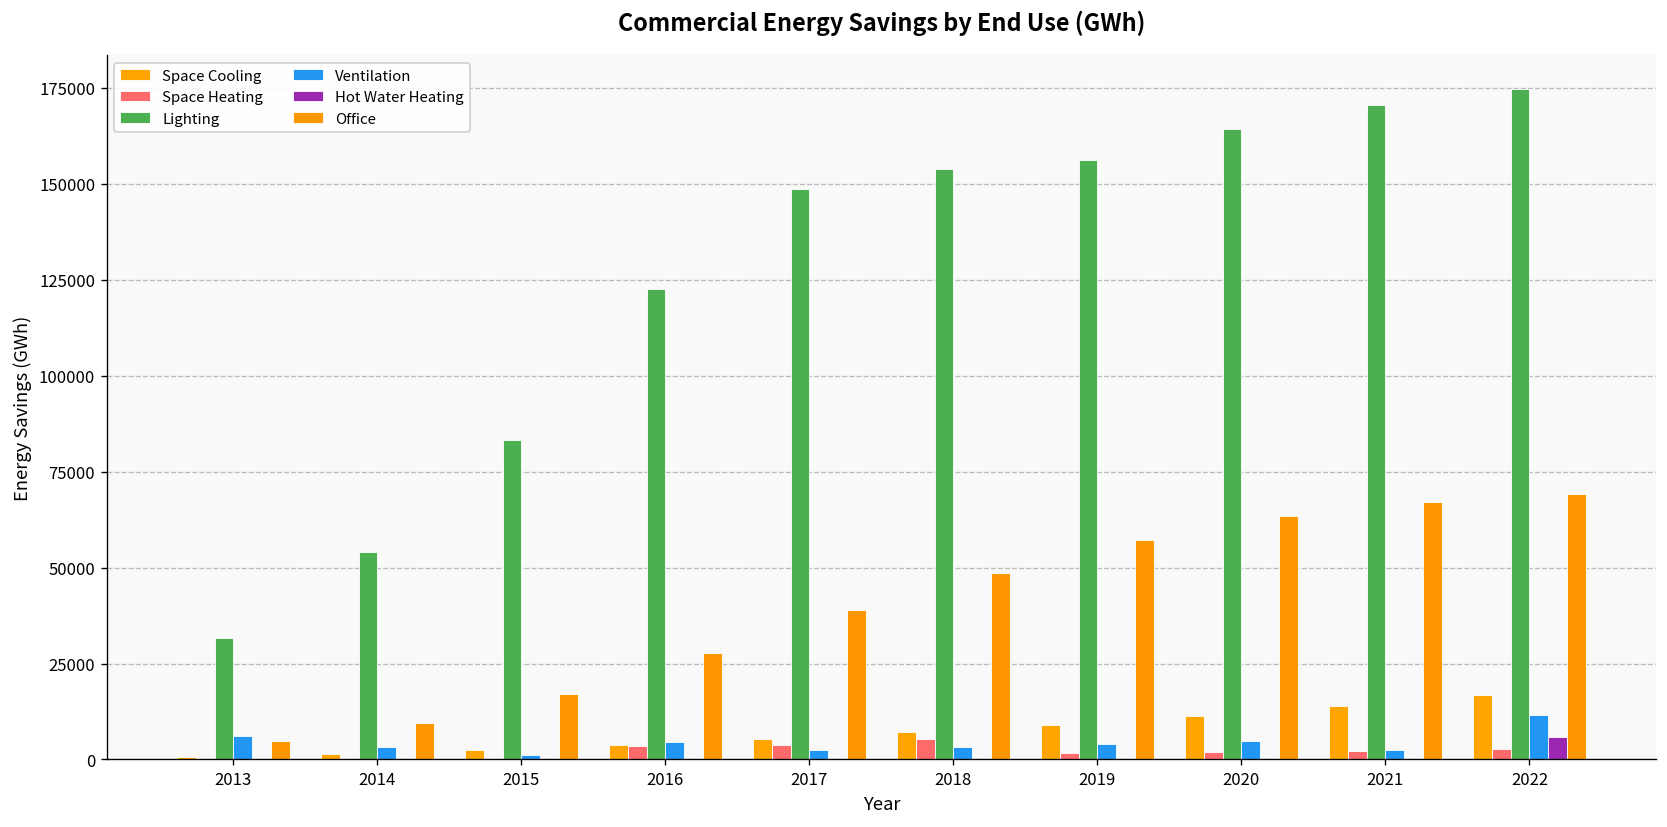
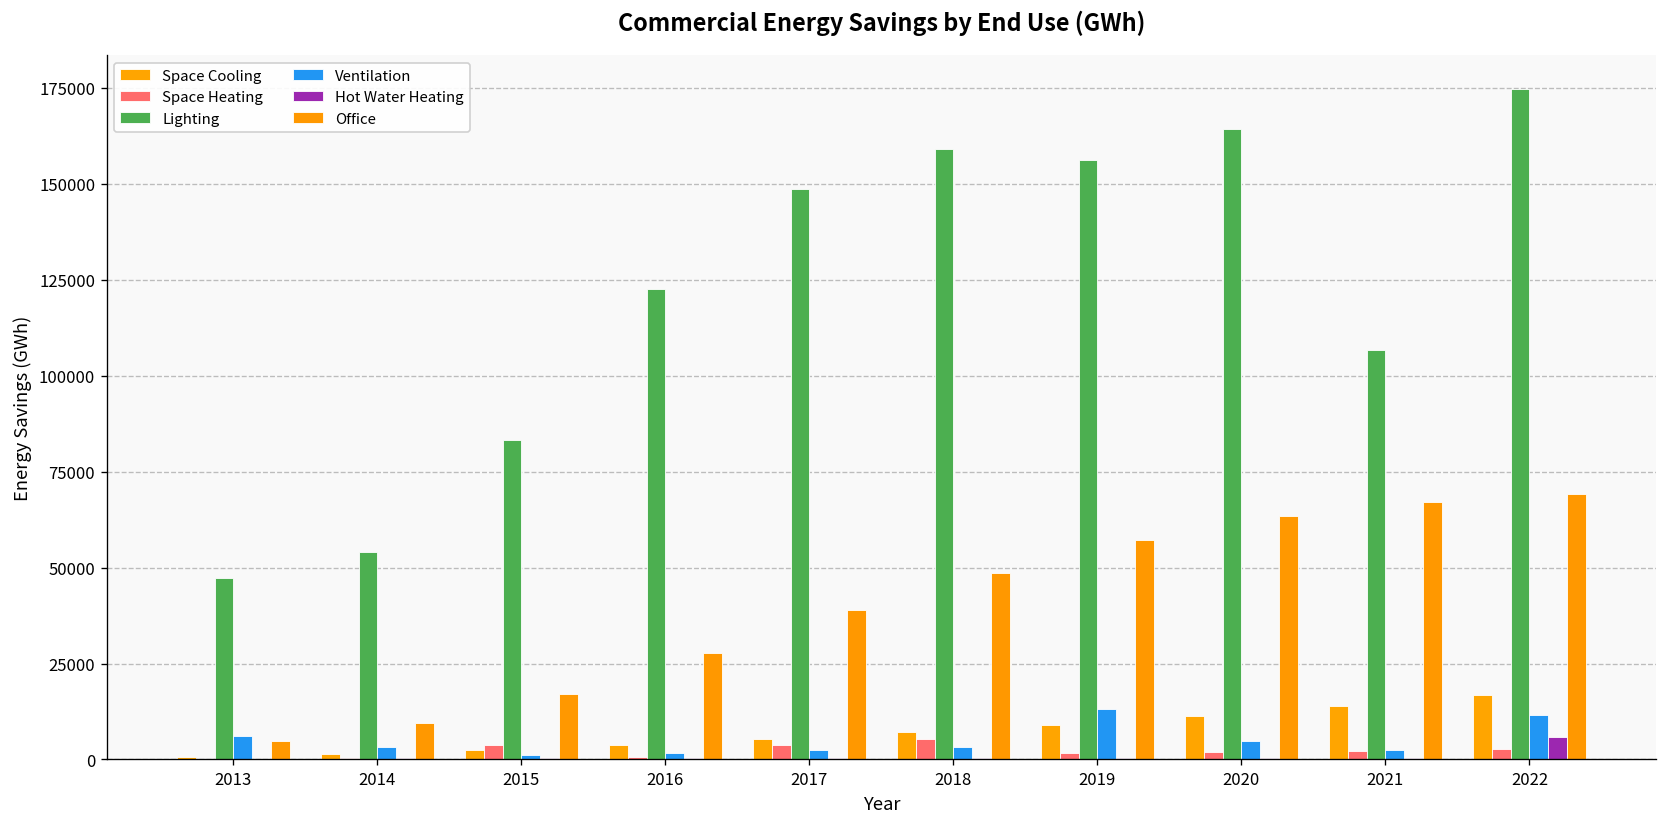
Lighting, 2013: 32000 -> 47000
Space Heating, 2015: 0 -> 4000
Space Heating, 2016: 4000 -> 1000
Ventilation, 2016: 5000 -> 2000
Lighting, 2018: 154000 -> 159000
Ventilation, 2019: 4000 -> 13000
Lighting, 2021: 170000 -> 107000
